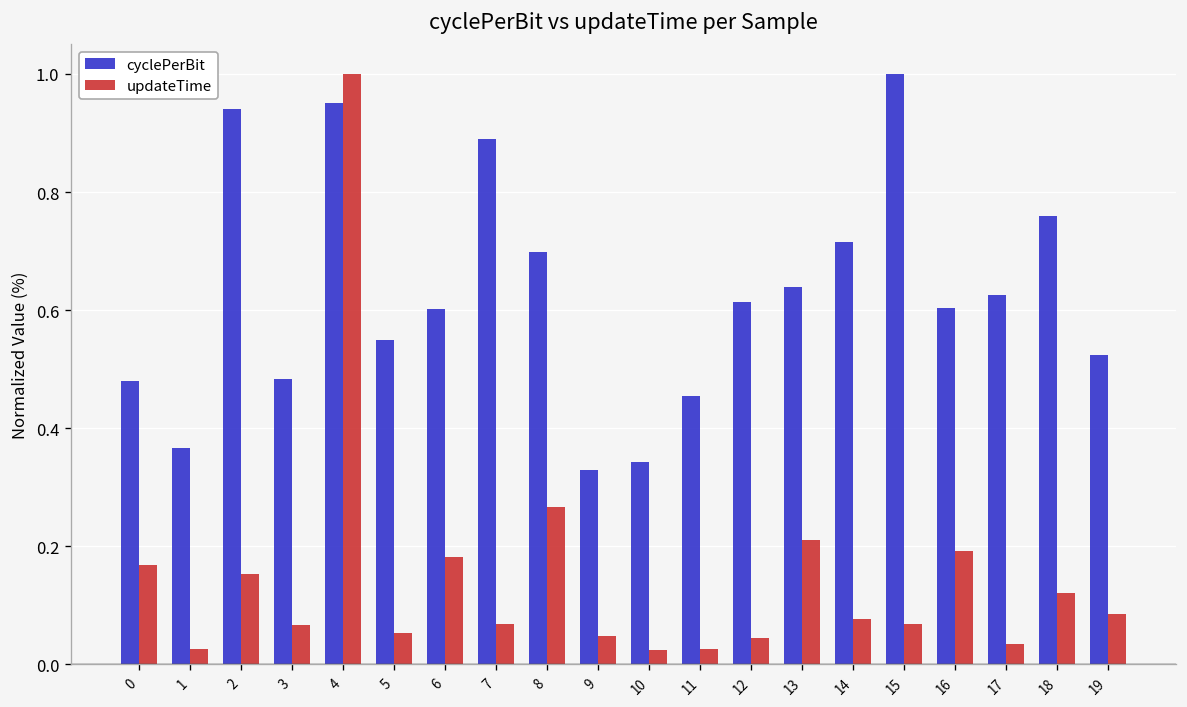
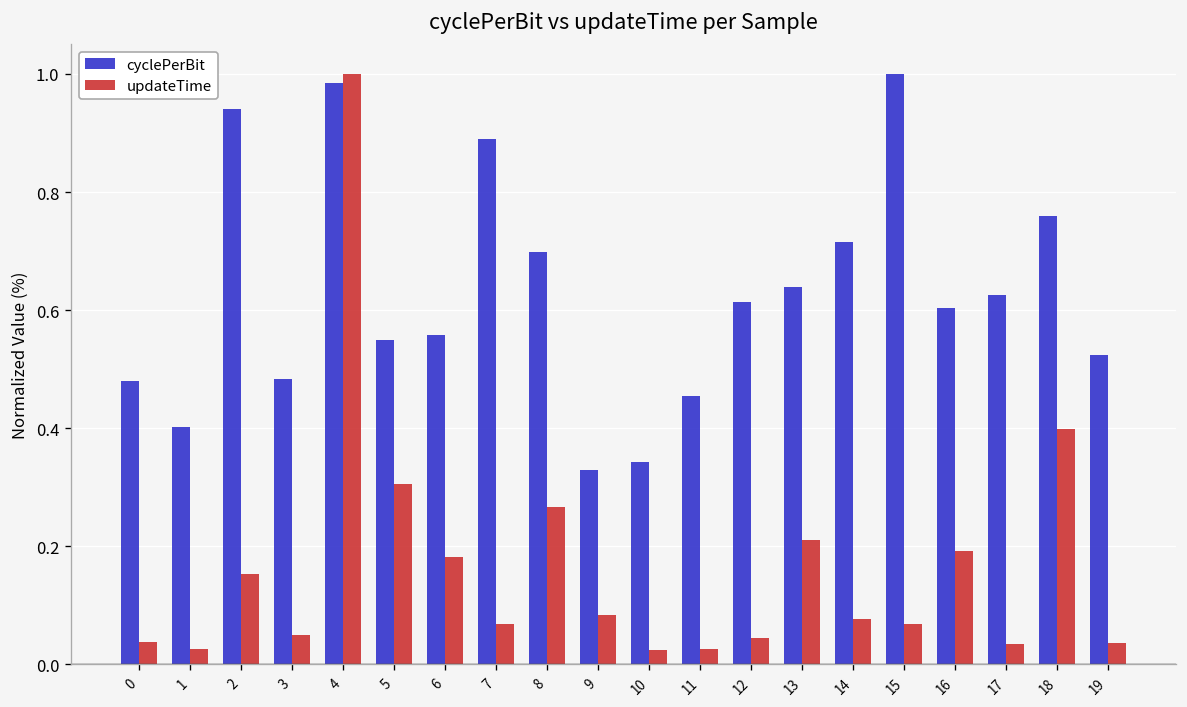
updateTime, 0: 0.17 -> 0.04
cyclePerBit, 1: 0.37 -> 0.40
updateTime, 3: 0.07 -> 0.05
cyclePerBit, 4: 0.95 -> 0.98
updateTime, 5: 0.05 -> 0.31
cyclePerBit, 6: 0.60 -> 0.56
updateTime, 9: 0.05 -> 0.08
updateTime, 18: 0.12 -> 0.40
updateTime, 19: 0.08 -> 0.04
